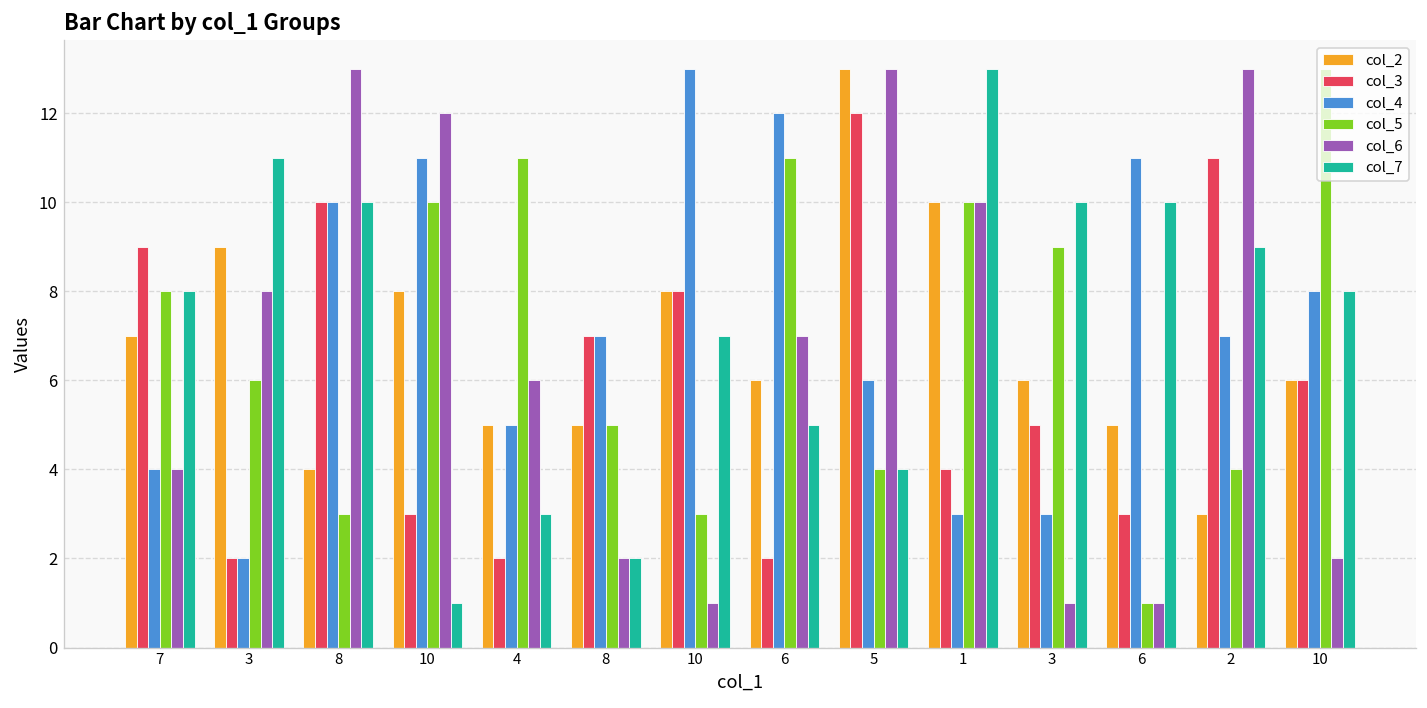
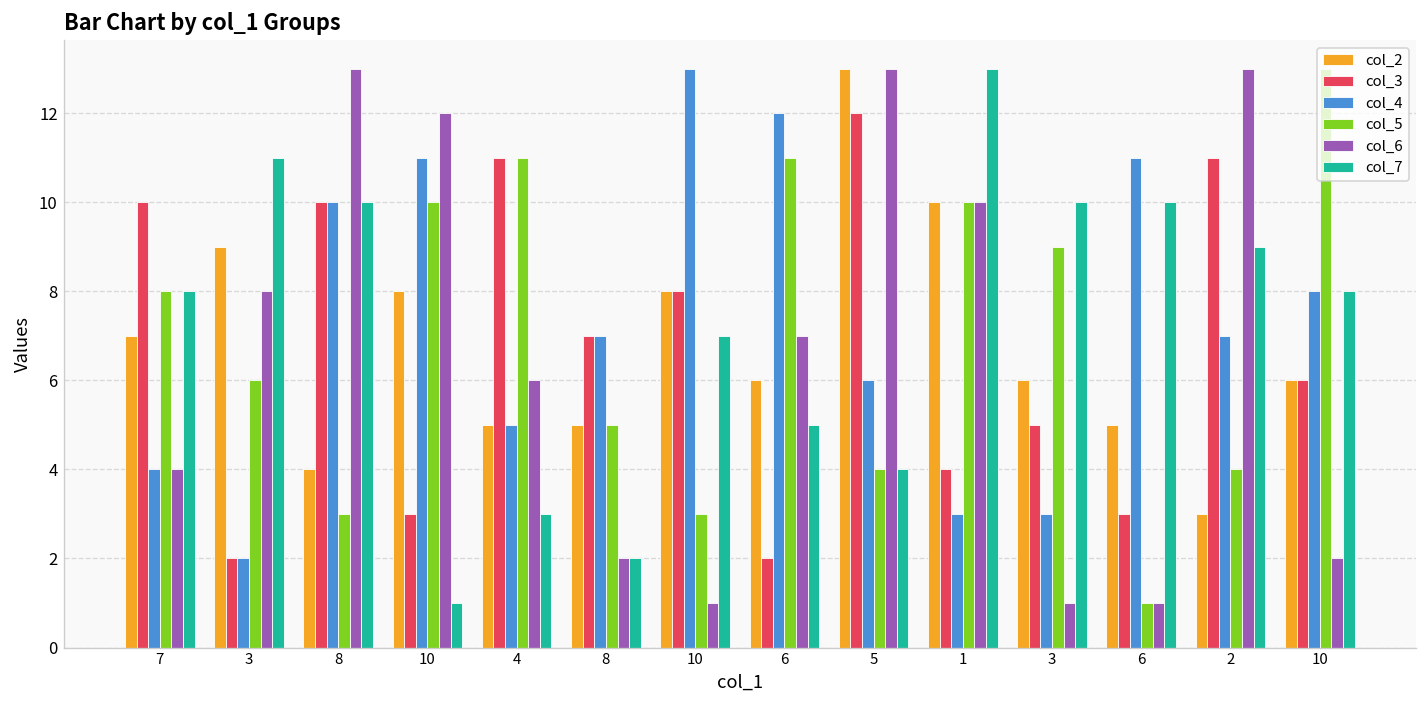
col_3, 7: 9 -> 10
col_3, 4: 2 -> 11
